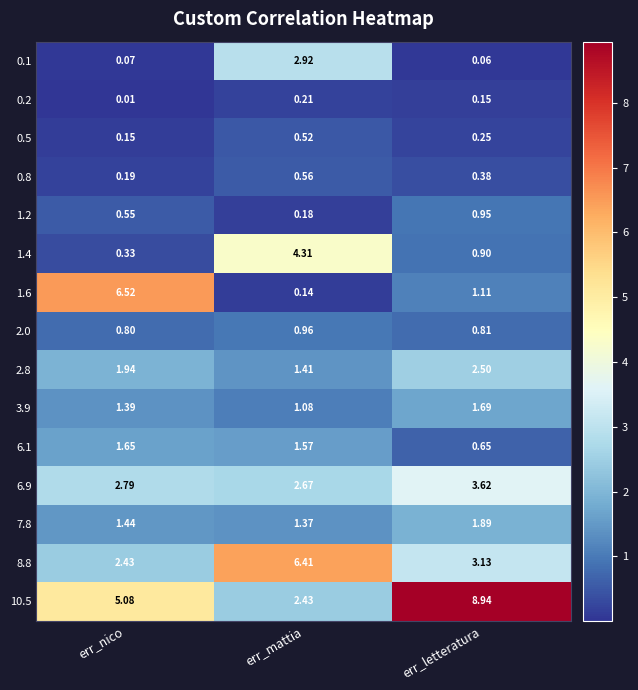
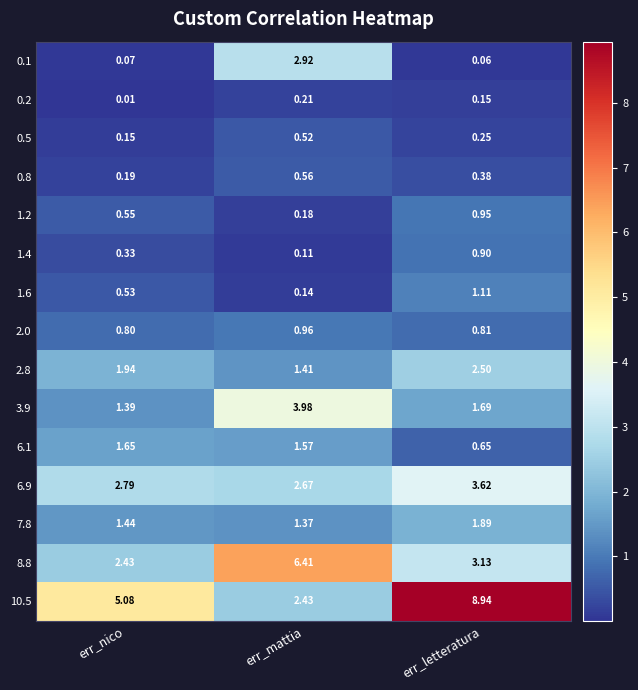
1.4, err_mattia: 4.31 -> 0.11
1.6, err_nico: 6.52 -> 0.53
3.9, err_mattia: 1.08 -> 3.98
